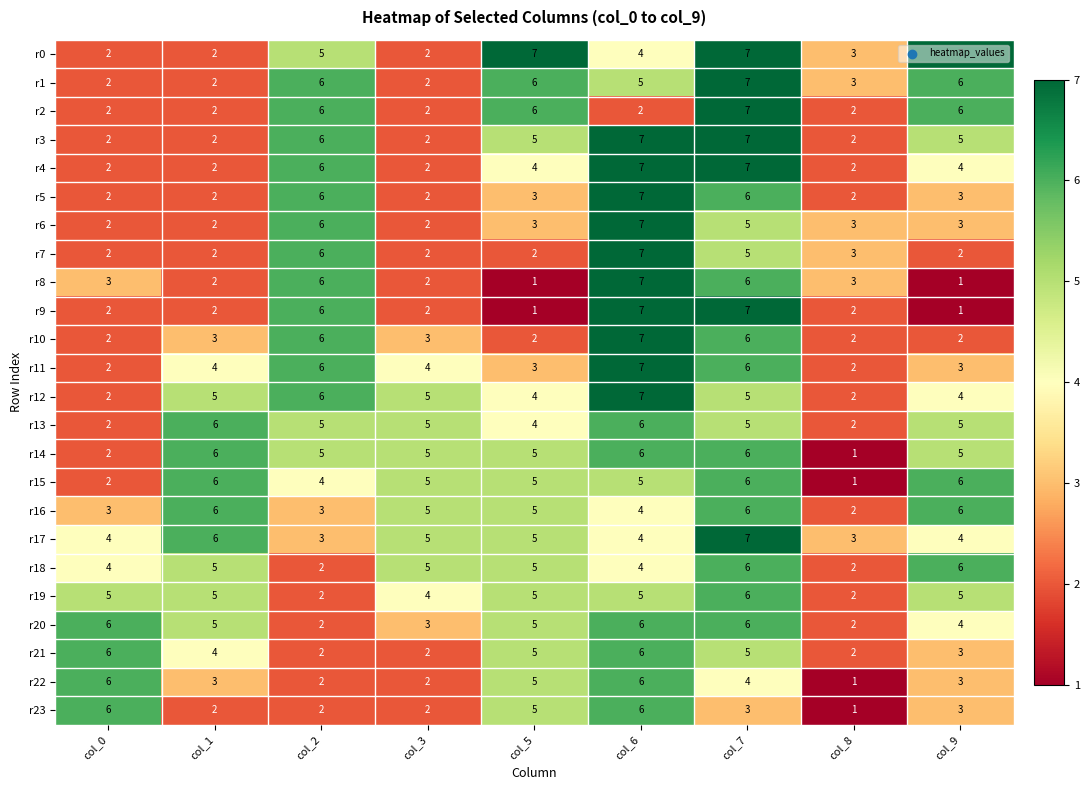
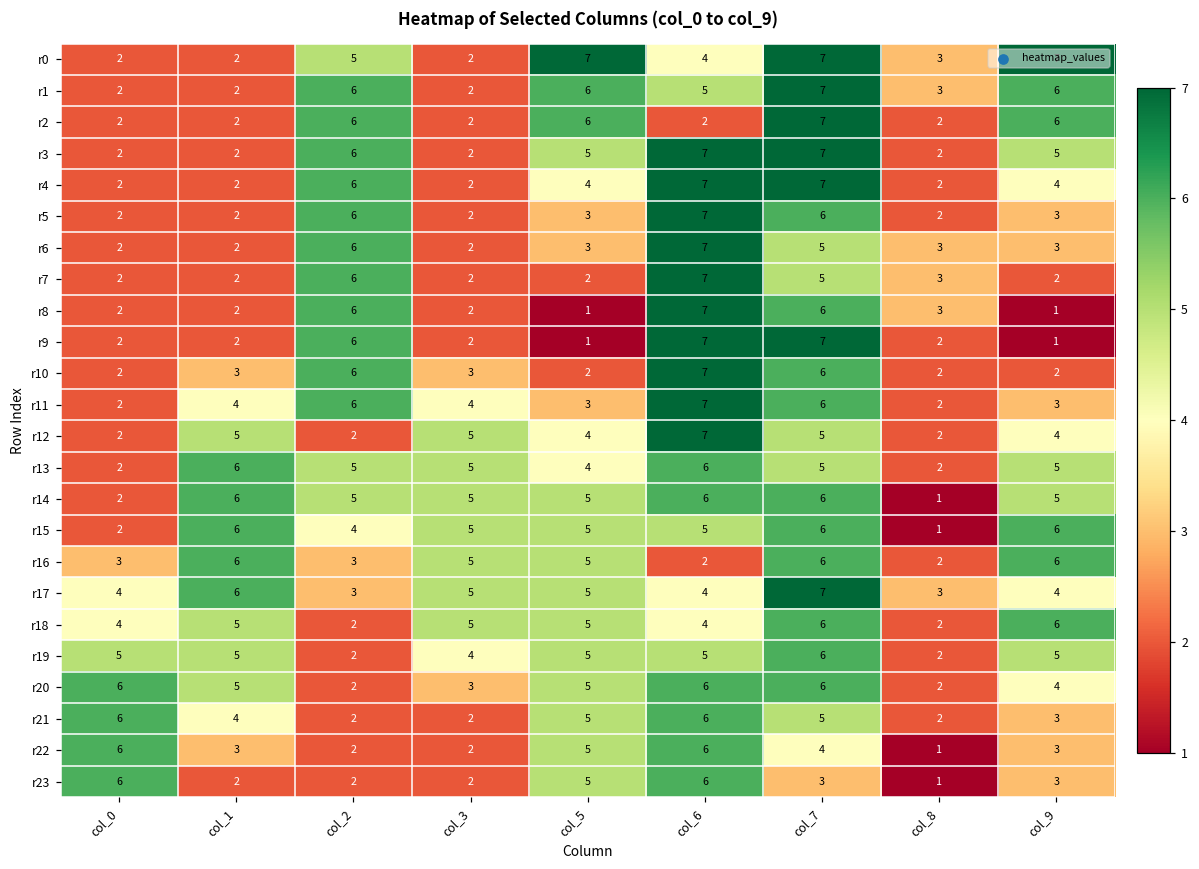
r8, col_0: 3 -> 2
r12, col_2: 6 -> 2
r16, col_6: 4 -> 2
